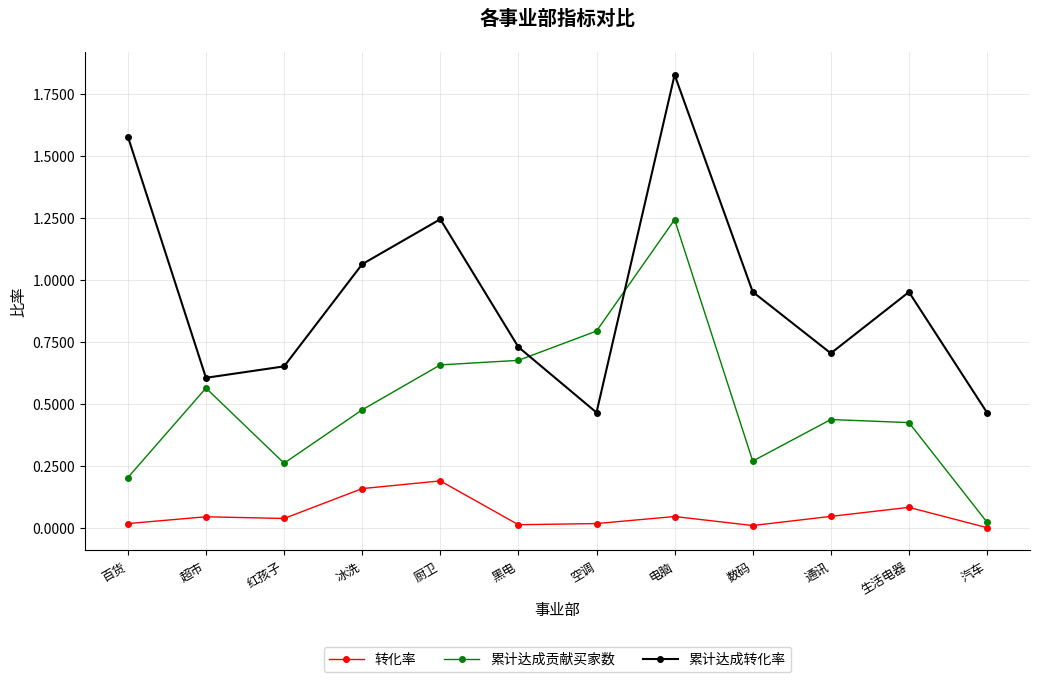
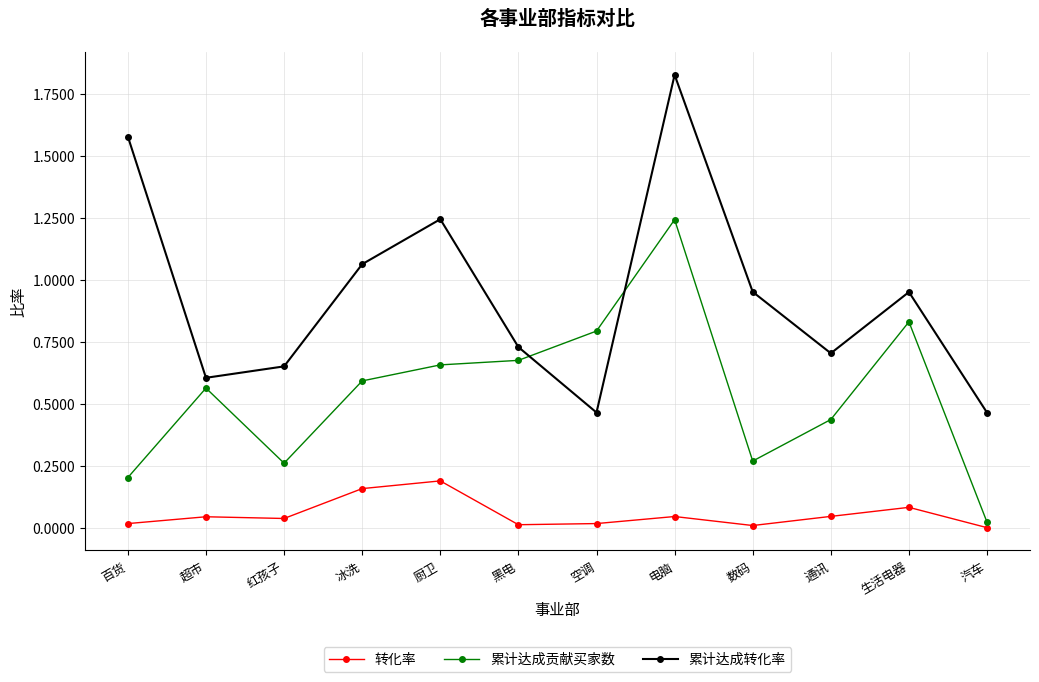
累计达成贡献买家数, 冰洗: 0.48 -> 0.59
累计达成贡献买家数, 生活电器: 0.43 -> 0.83
